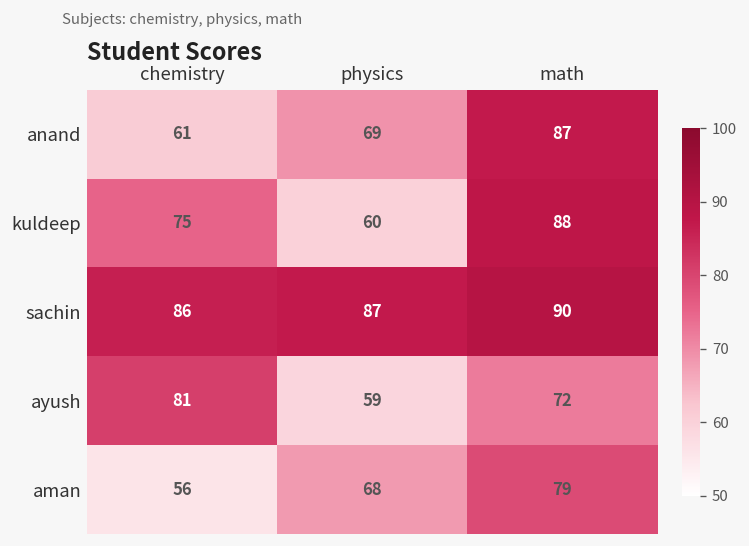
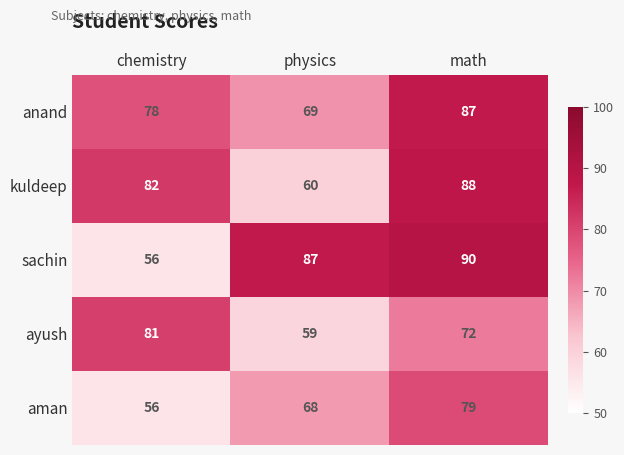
anand, chemistry: 61 -> 78
kuldeep, chemistry: 75 -> 82
sachin, chemistry: 86 -> 56
